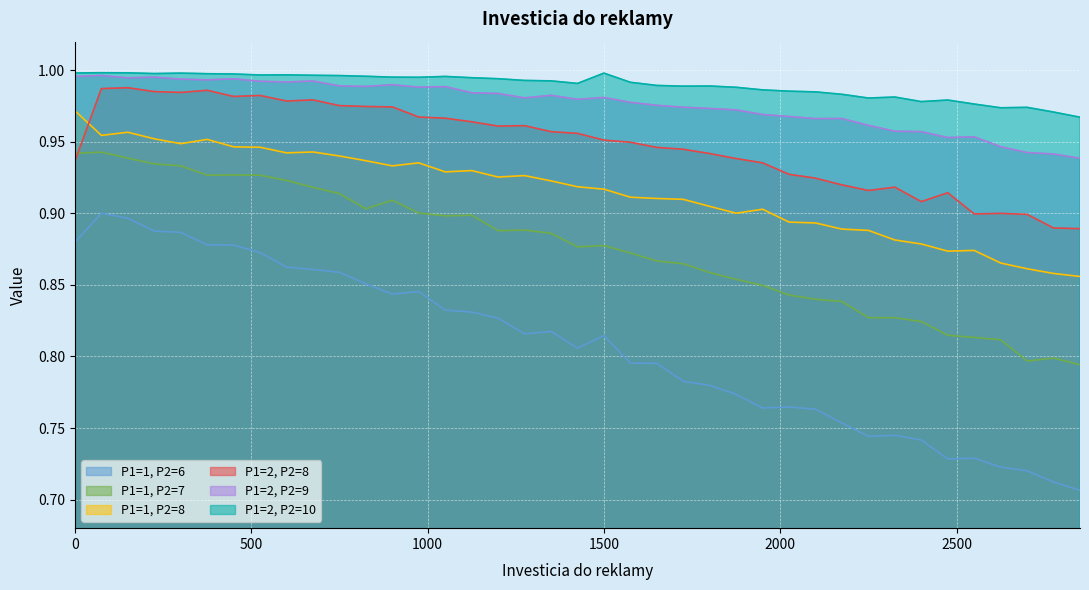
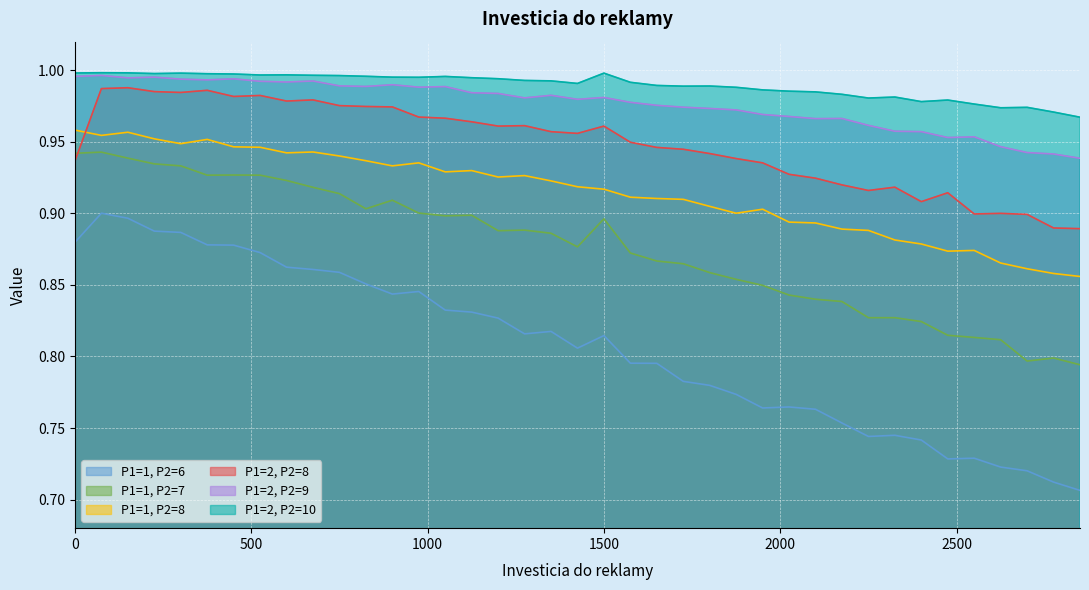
P1=1, P2=8, 0: 0.972 -> 0.958
P1=1, P2=7, 1500: 0.878 -> 0.896
P1=2, P2=8, 1500: 0.951 -> 0.961
